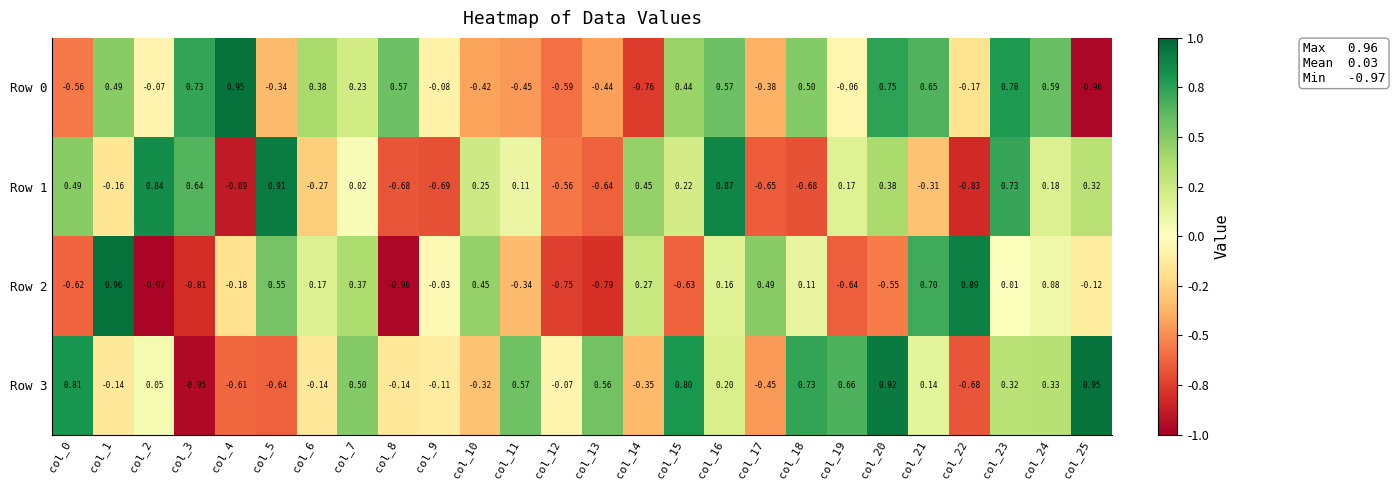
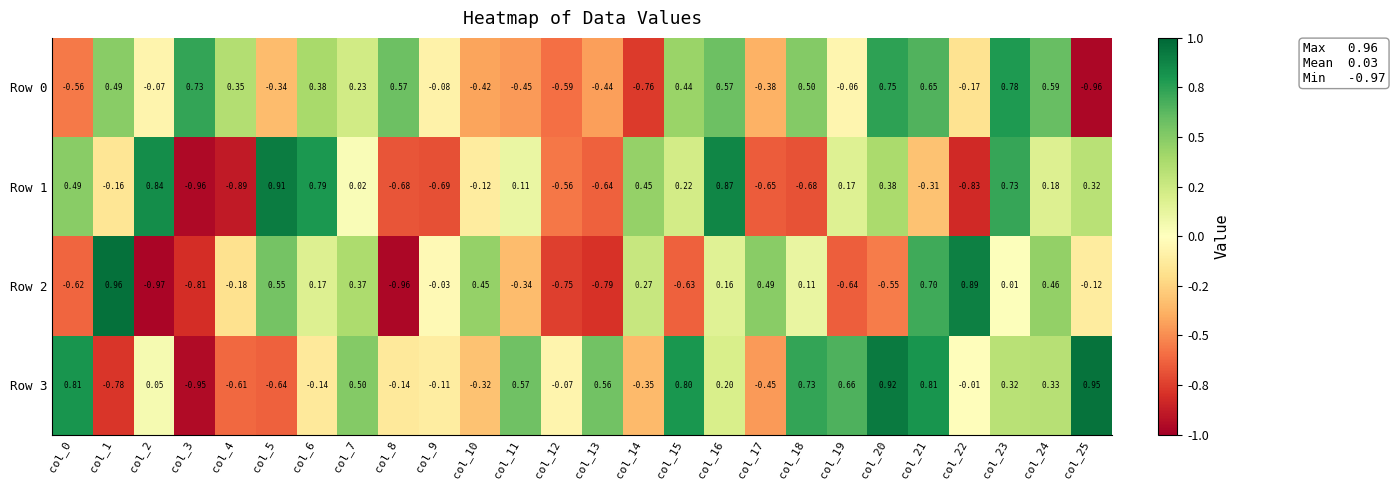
Row 0, col_4: 0.95 -> 0.35
Row 1, col_3: 0.64 -> -0.96
Row 1, col_6: -0.27 -> 0.79
Row 1, col_10: 0.25 -> -0.12
Row 2, col_24: 0.08 -> 0.46
Row 3, col_1: -0.14 -> -0.78
Row 3, col_21: 0.14 -> 0.81
Row 3, col_22: -0.68 -> -0.01
